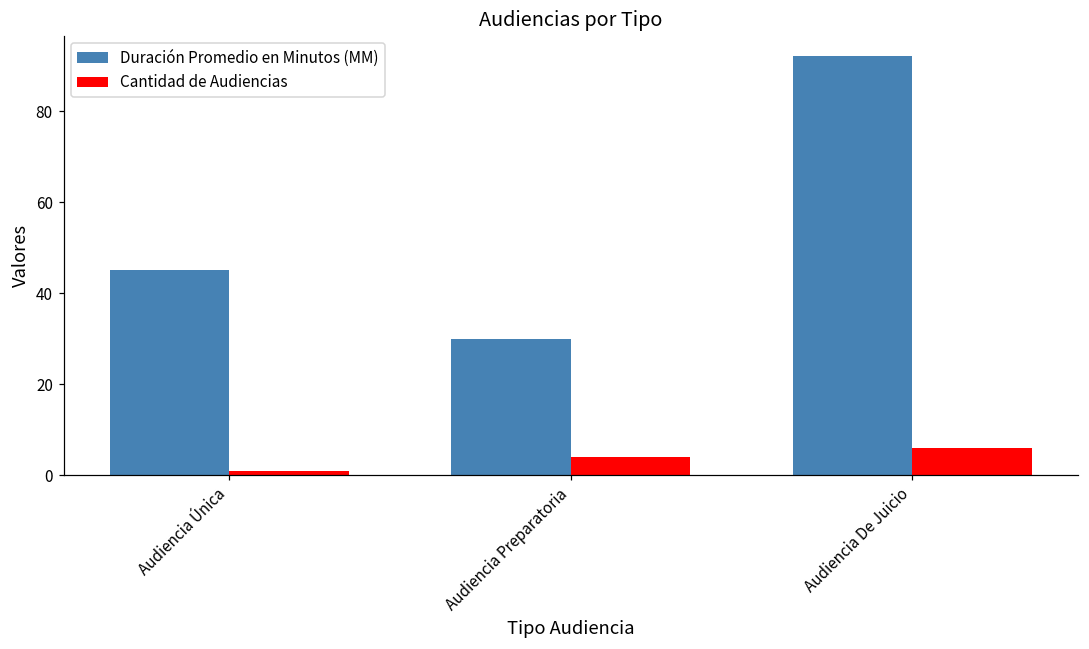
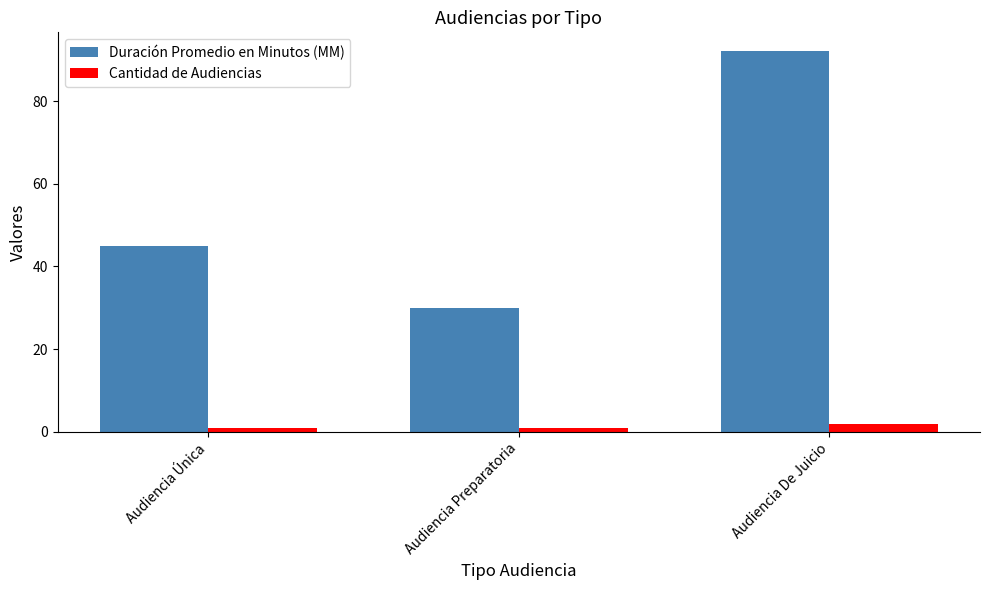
Cantidad de Audiencias, Audiencia Preparatoria: 4 -> 1
Cantidad de Audiencias, Audiencia De Juicio: 6 -> 2
